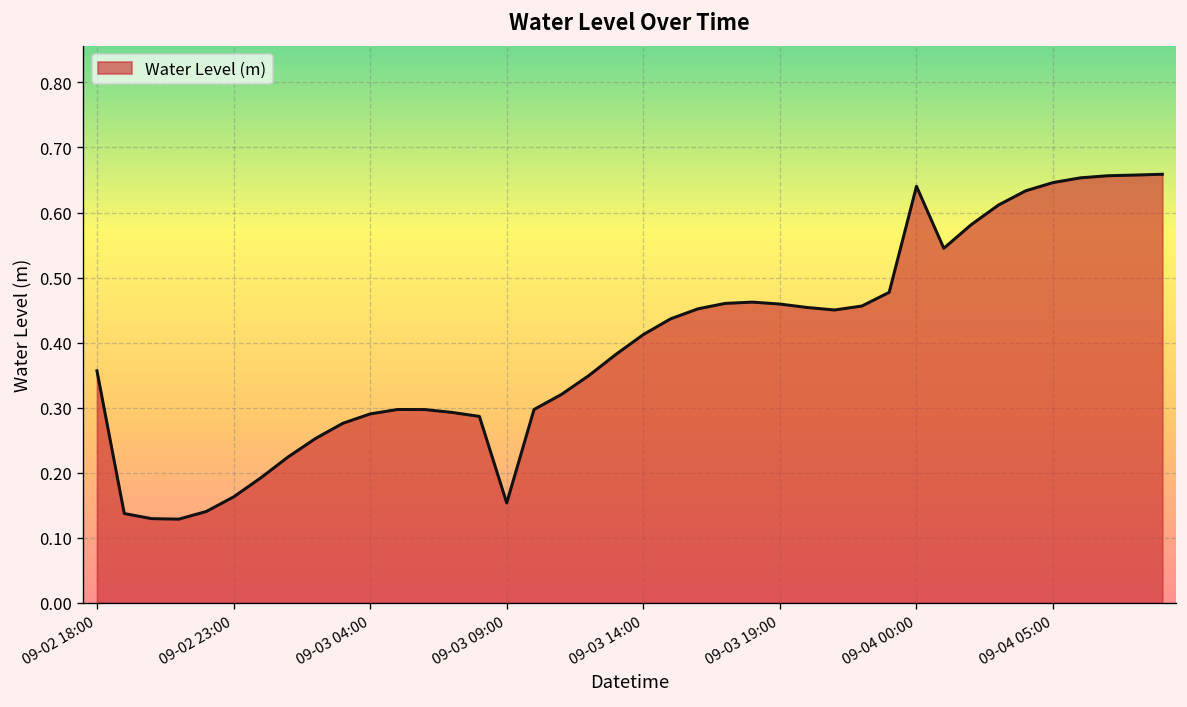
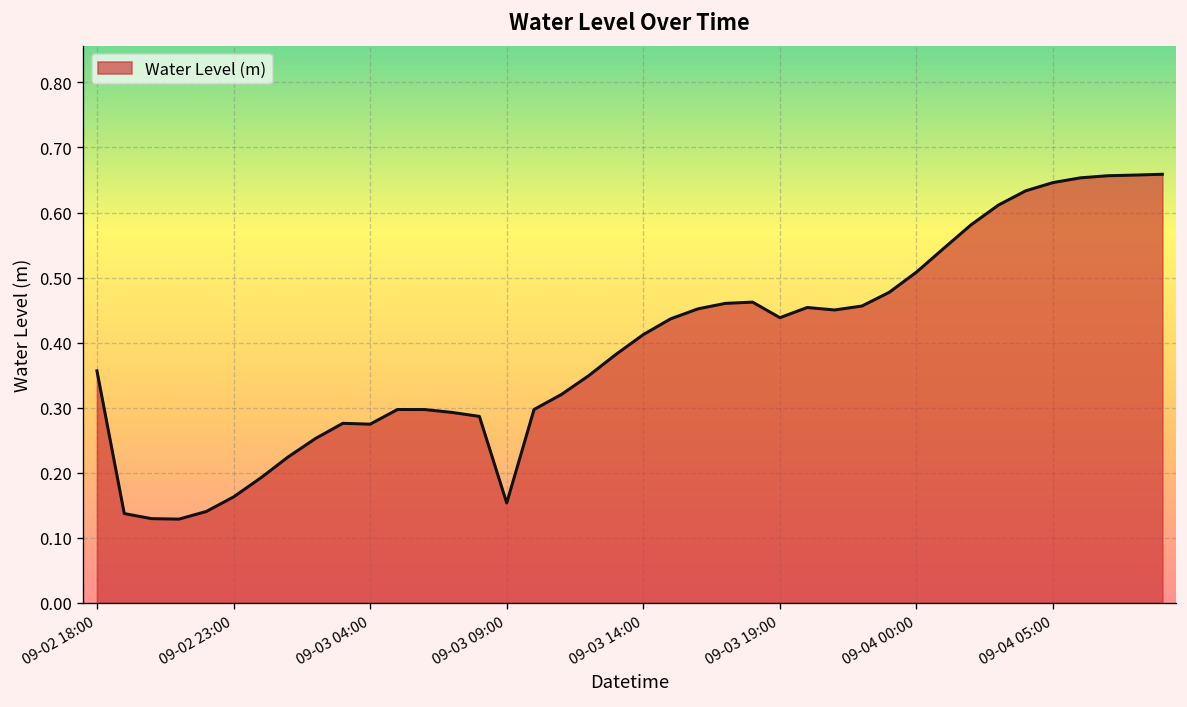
09-03 04:00: 0.29 -> 0.27
09-03 19:00: 0.46 -> 0.44
09-04 00:00: 0.64 -> 0.51
